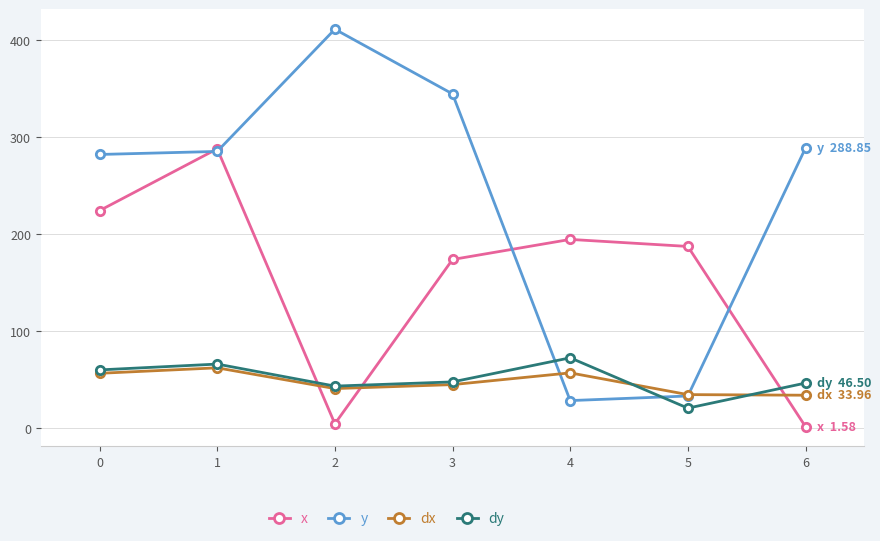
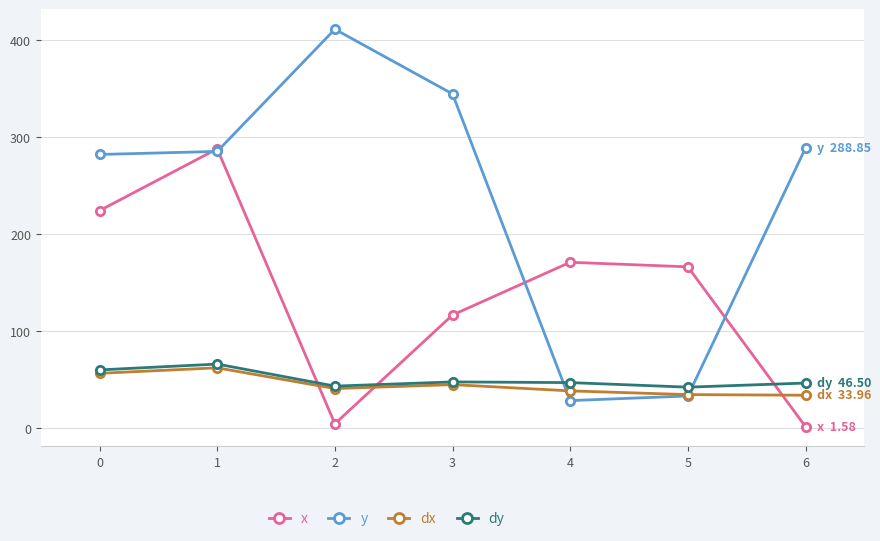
x, 3: 170 -> 120
x, 4: 190 -> 170
dx, 4: 60 -> 40
dy, 4: 70 -> 50
x, 5: 190 -> 170
dy, 5: 20 -> 40
